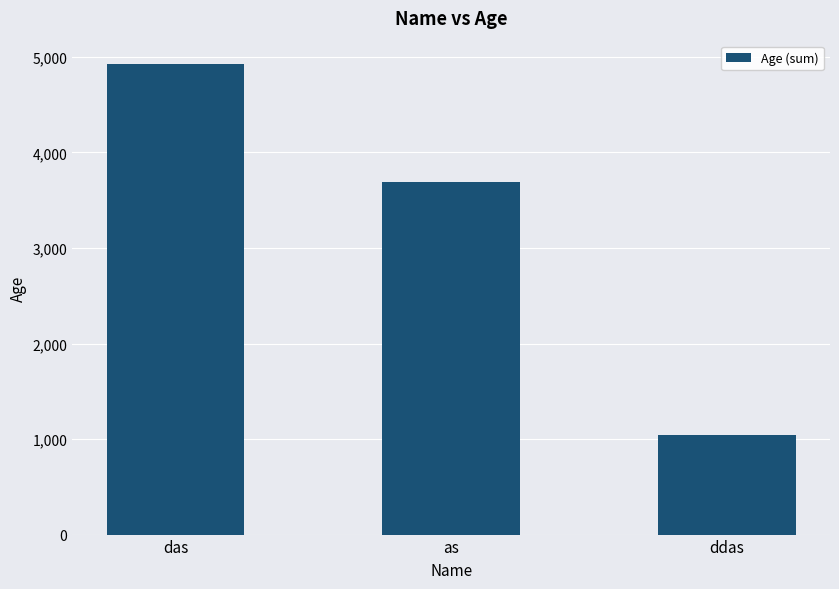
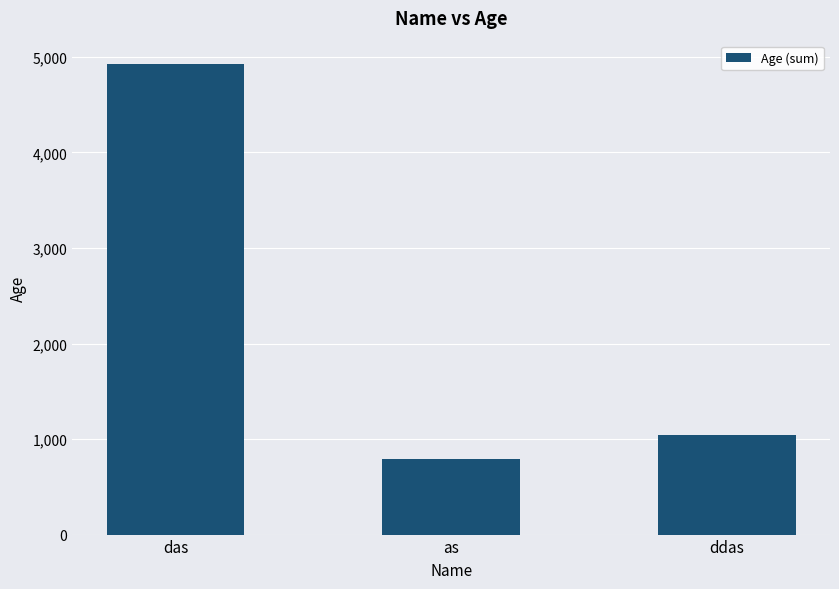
as: 3,700 -> 800
